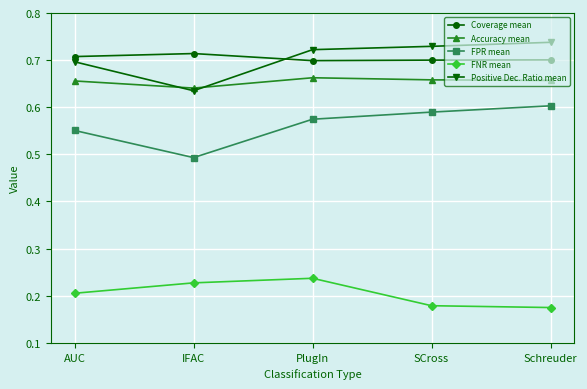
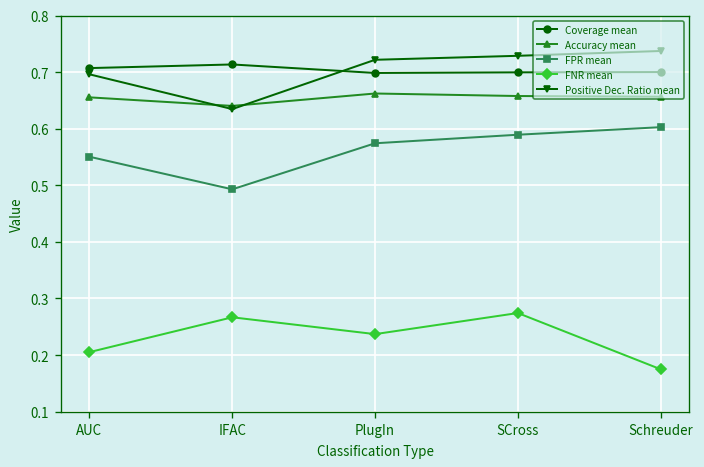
FNR mean, IFAC: 0.23 -> 0.27
FNR mean, SCross: 0.18 -> 0.27
